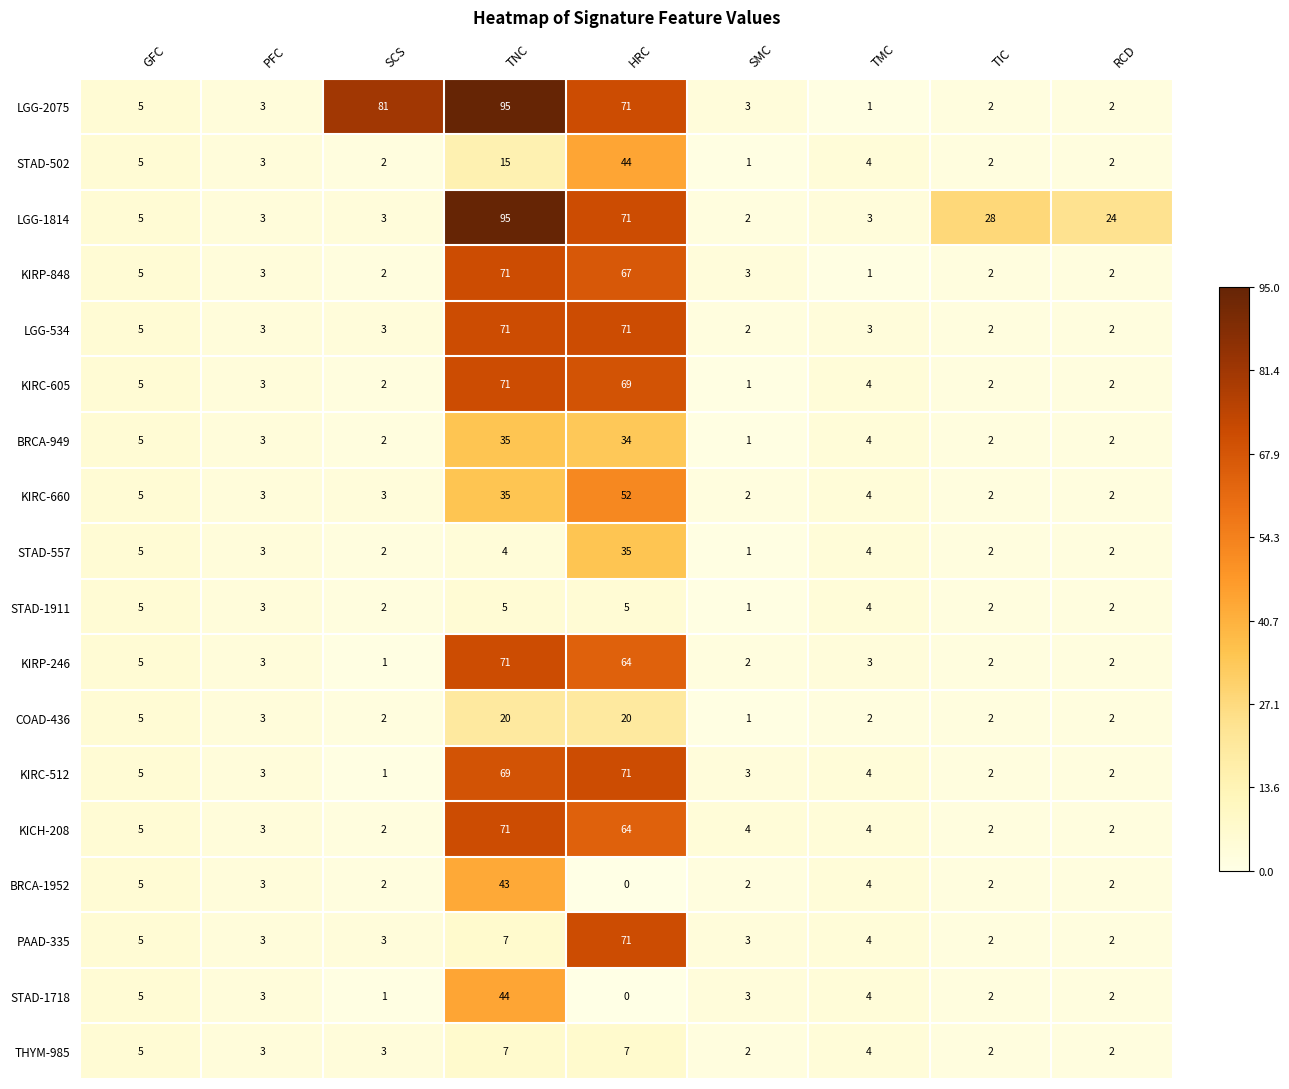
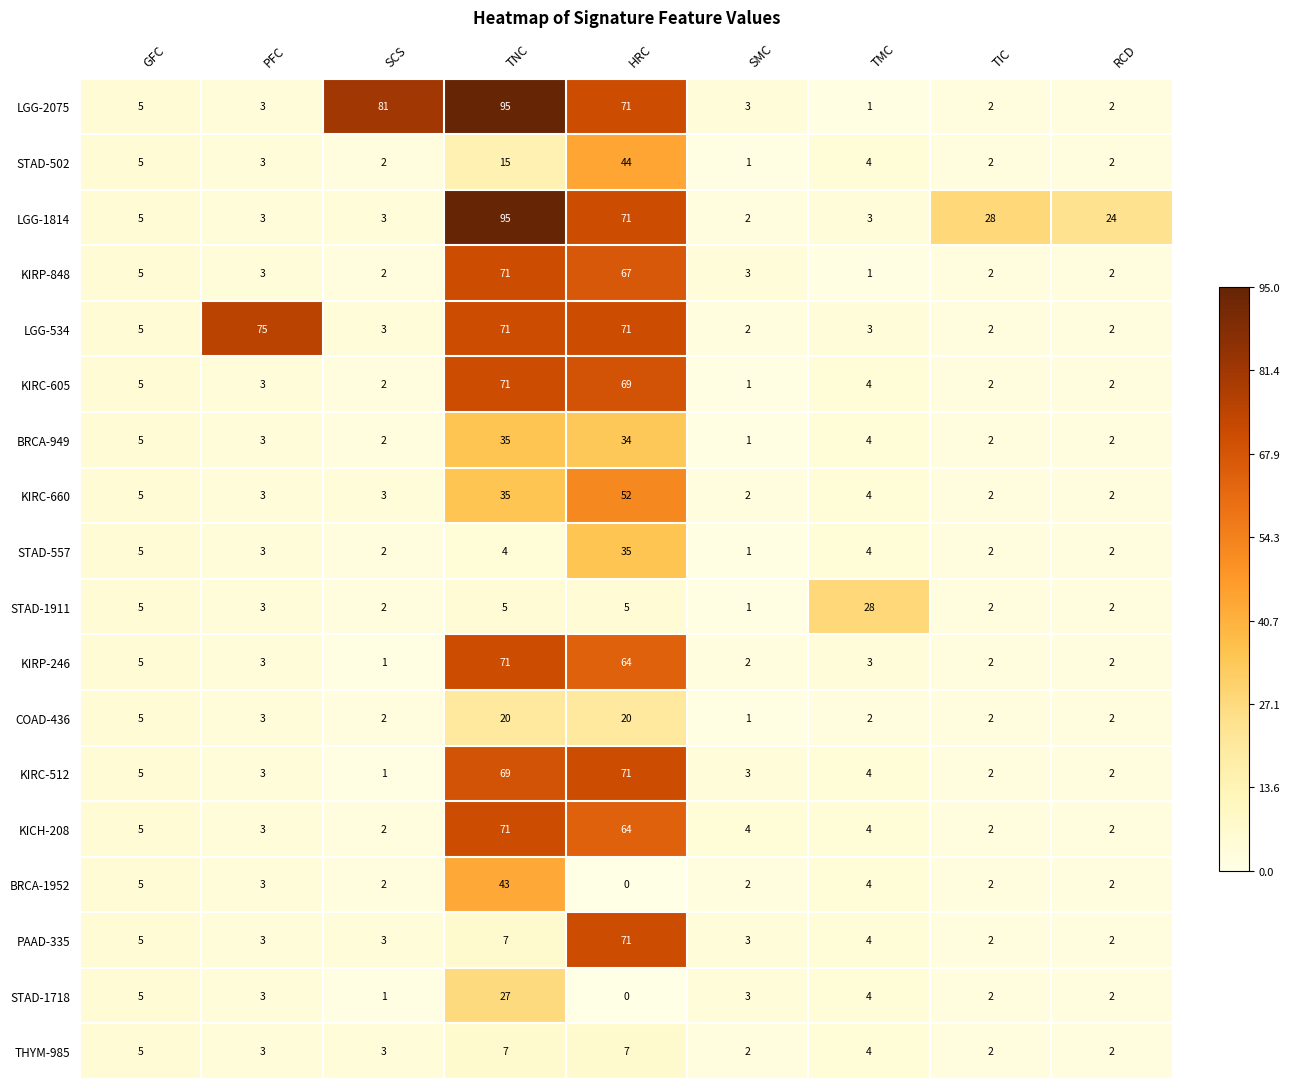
LGG-534, PFC: 3 -> 75
STAD-1911, TMC: 4 -> 28
STAD-1718, TNC: 44 -> 27
